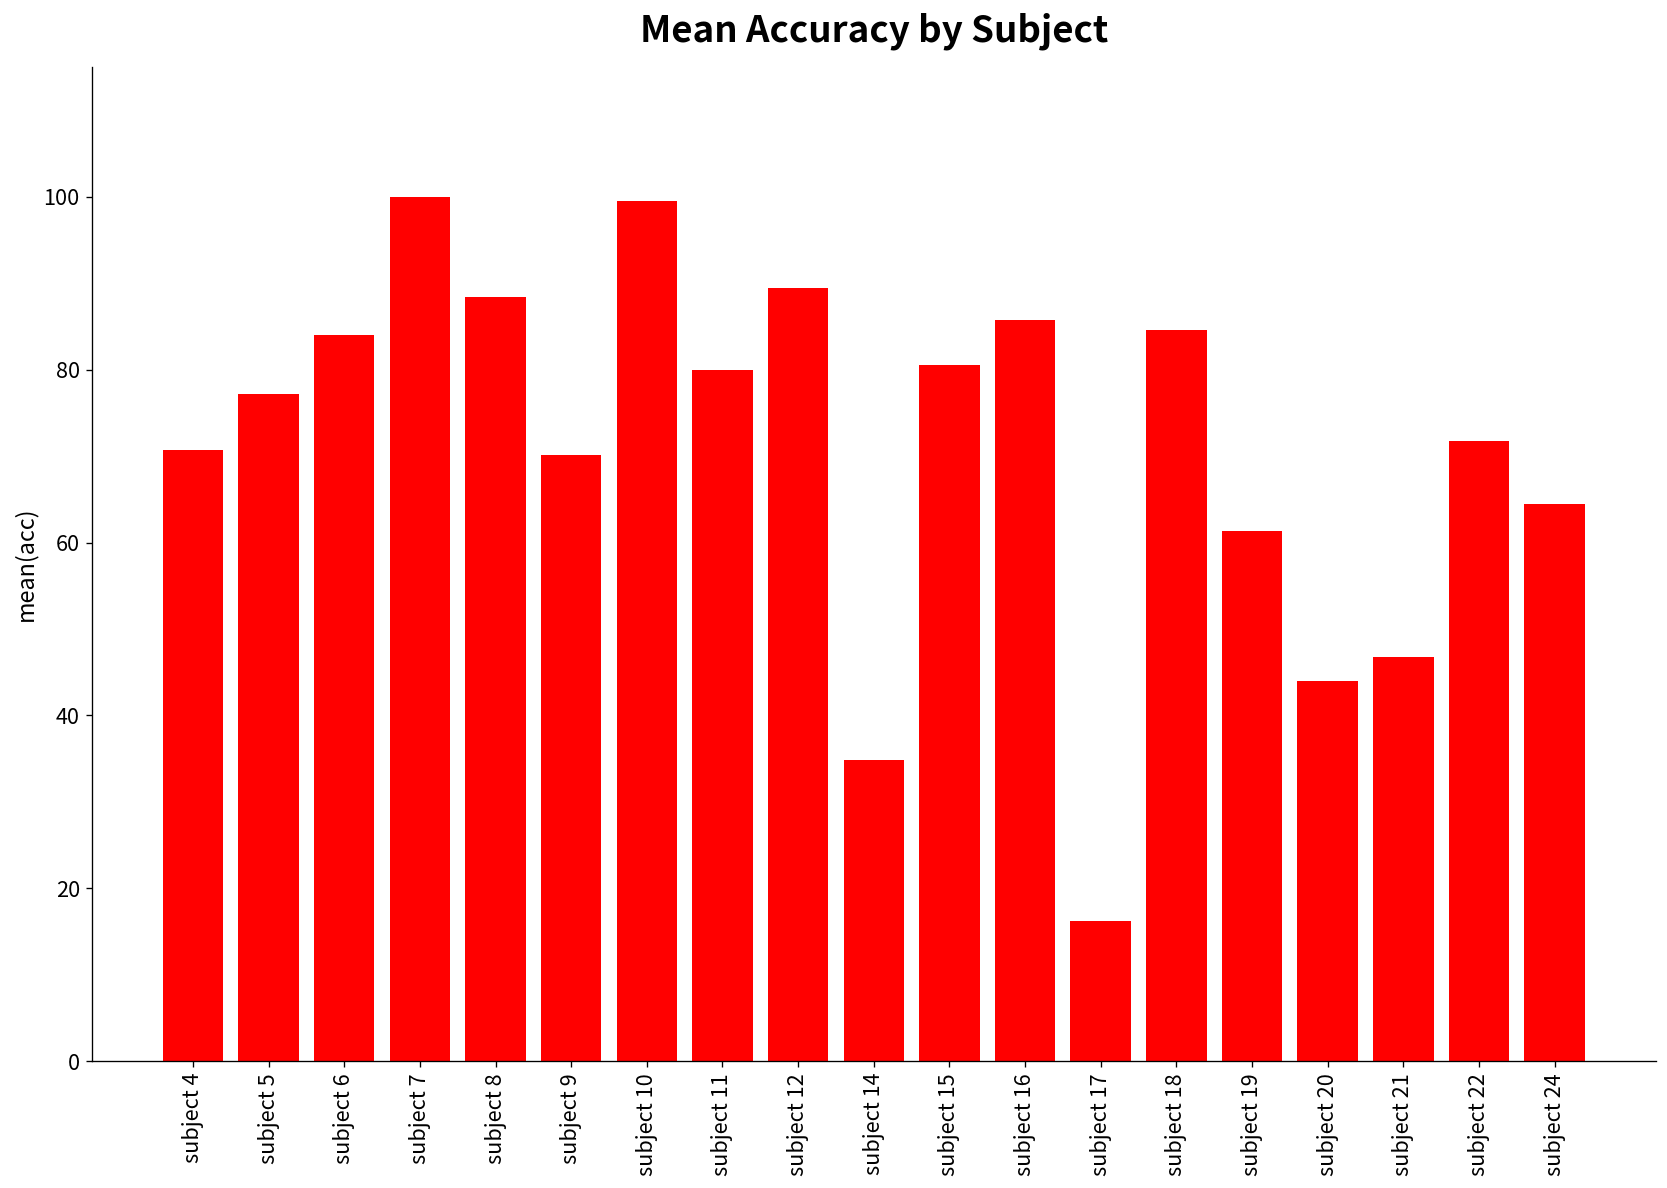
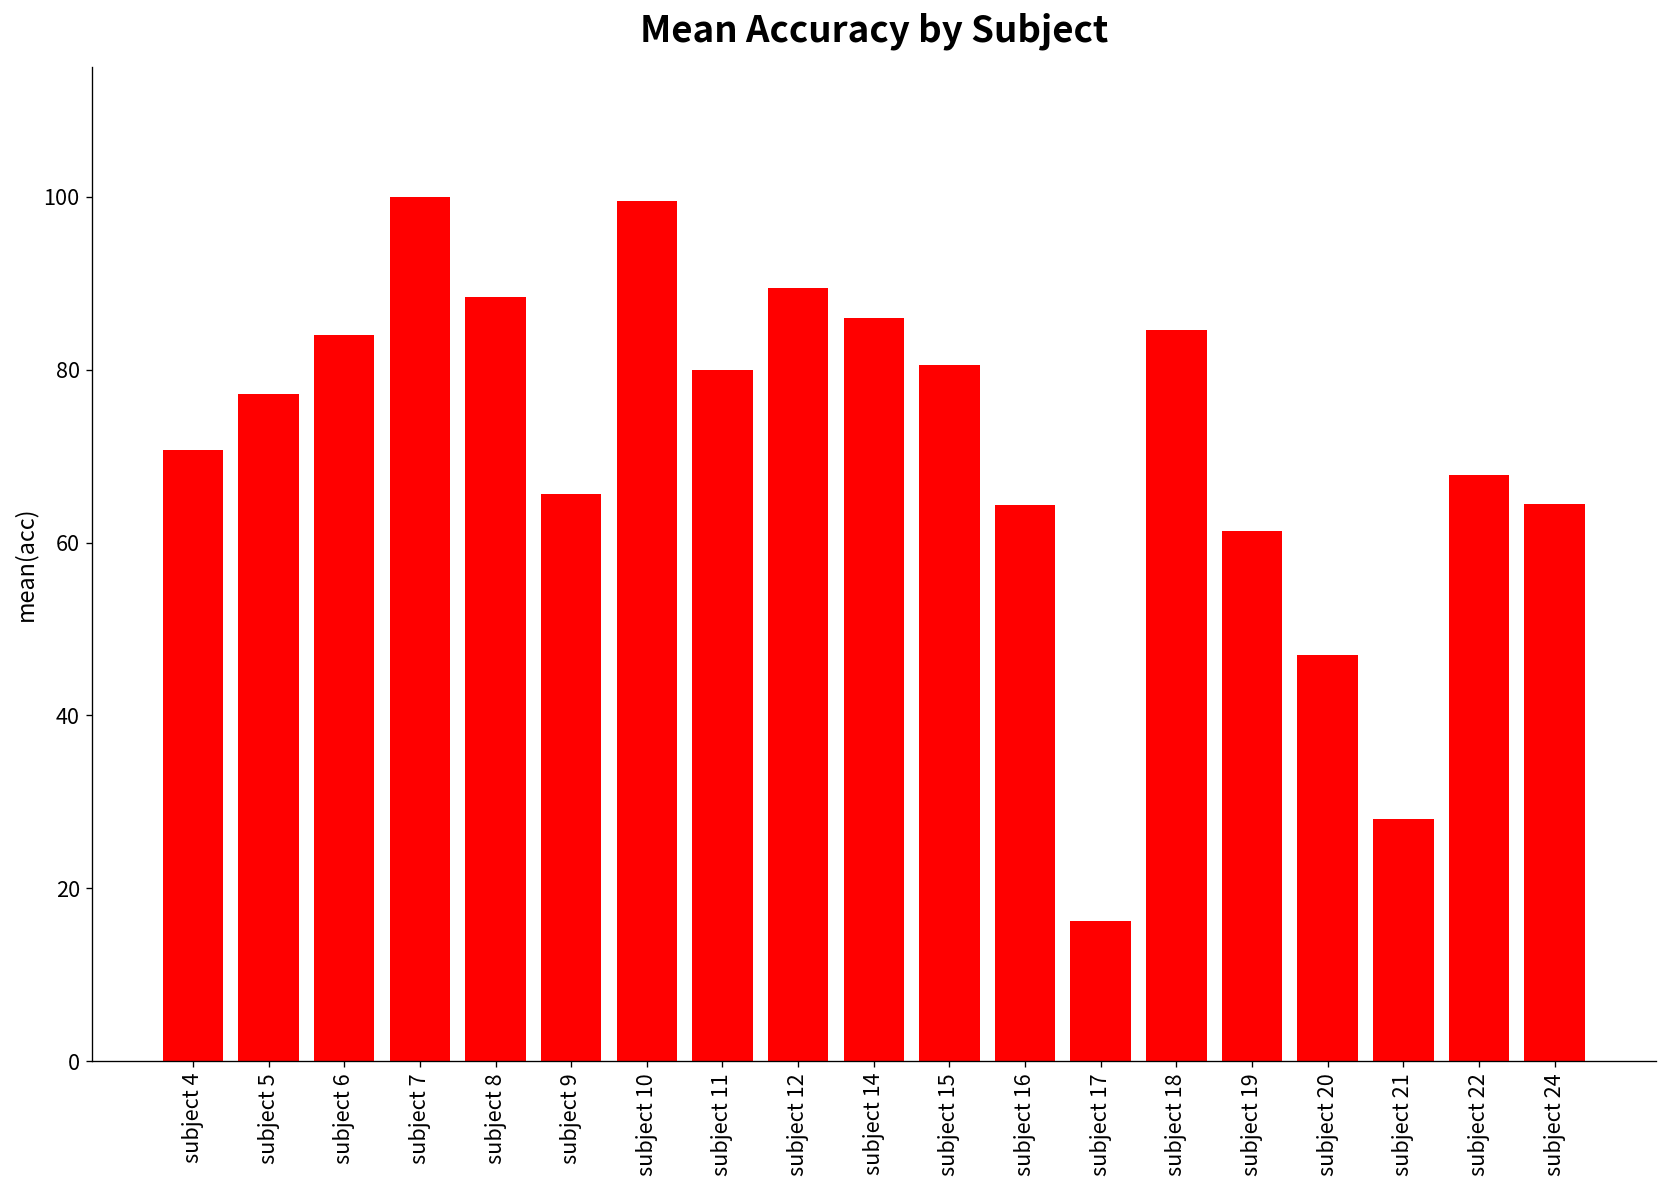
subject 9: 70 -> 66
subject 14: 35 -> 86
subject 16: 86 -> 64
subject 20: 44 -> 47
subject 21: 47 -> 28
subject 22: 72 -> 68
